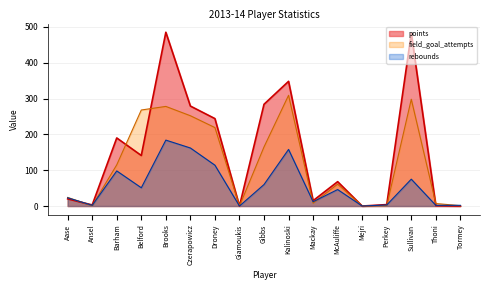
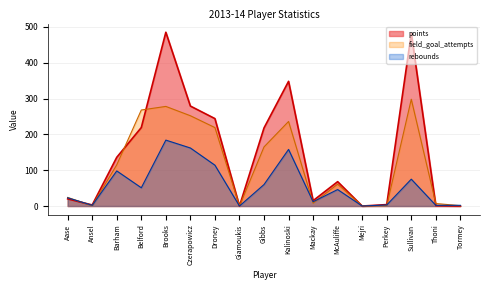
points, Barham: 190 -> 140
points, Belford: 140 -> 220
points, Gibbs: 280 -> 220
field_goal_attempts, Kalinoski: 310 -> 240
